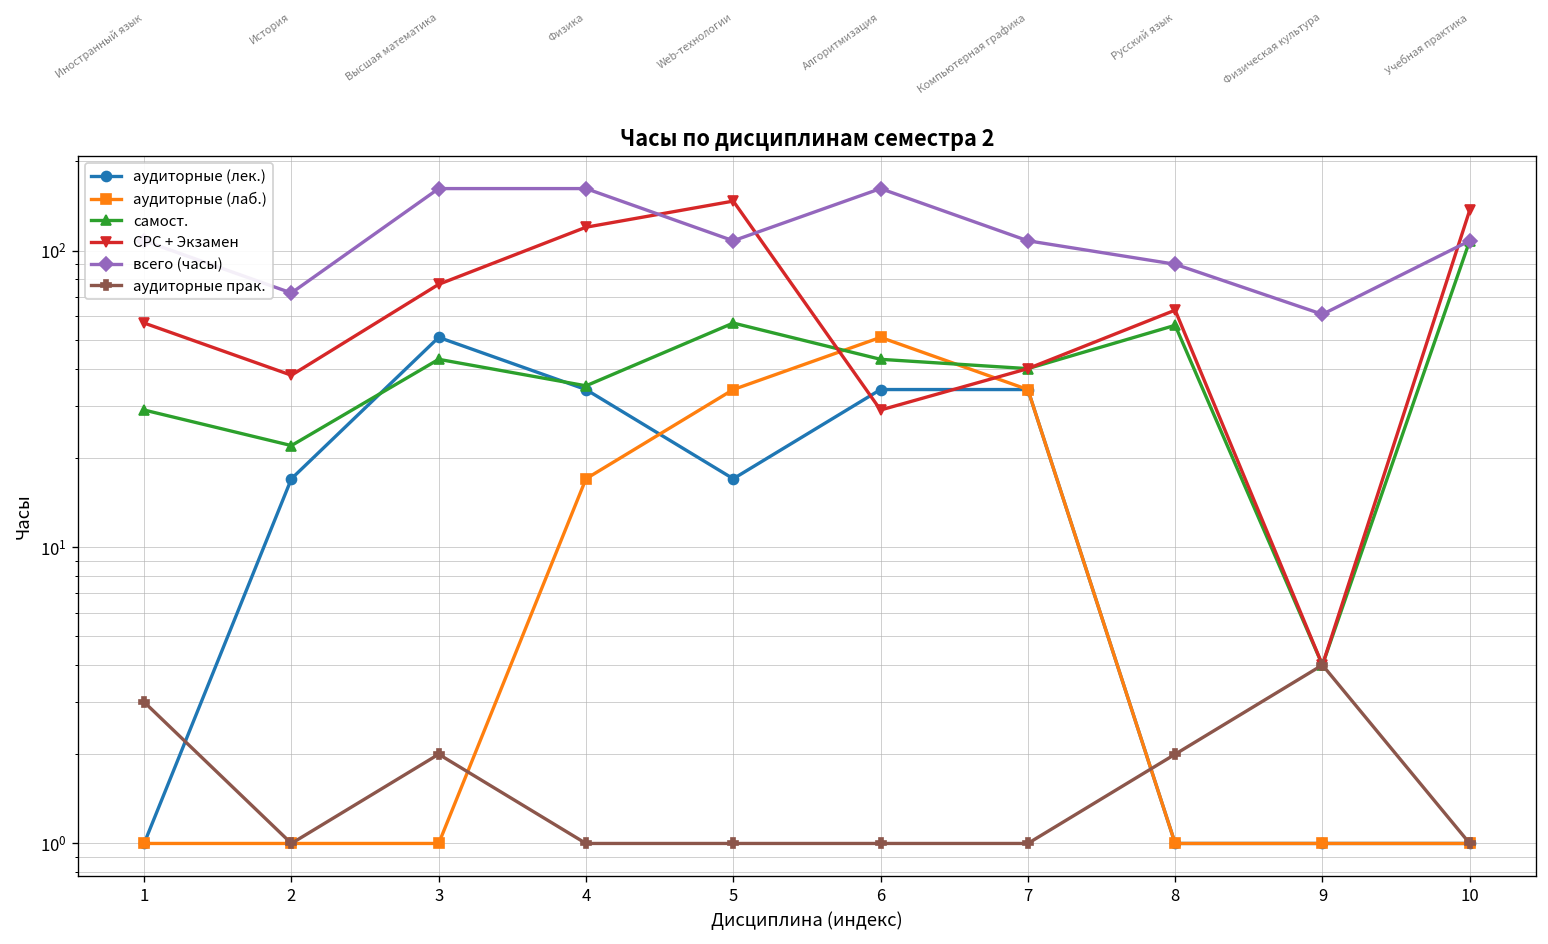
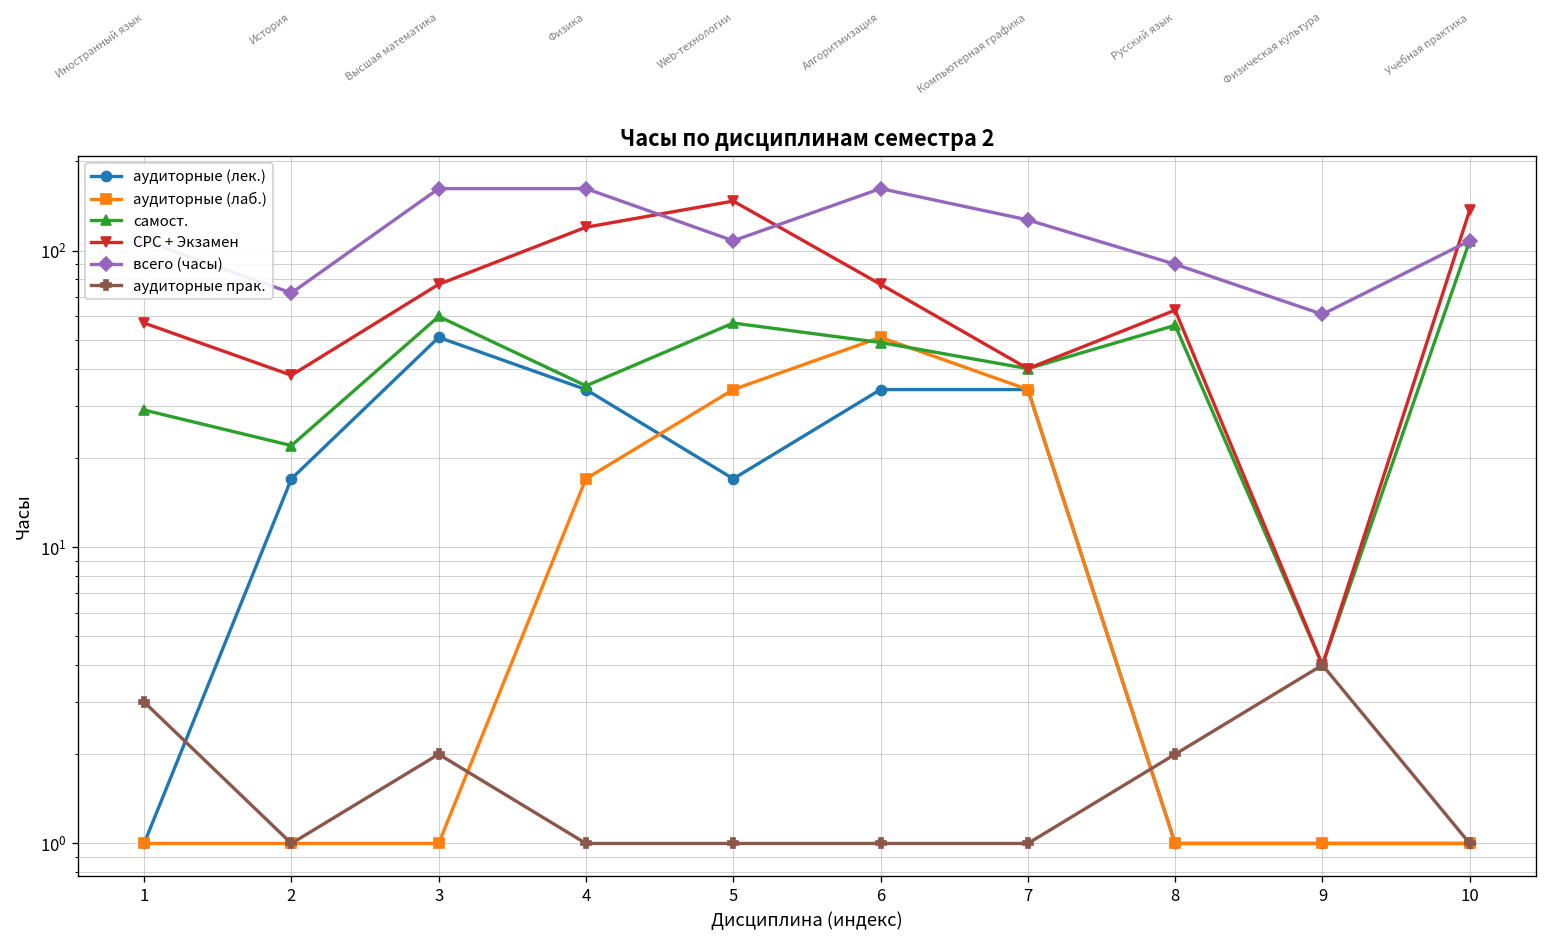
самост., 3: 43 -> 60
самост., 6: 43 -> 49
СРС + Экзамен, 6: 29 -> 77
всего (часы), 7: 110 -> 130
